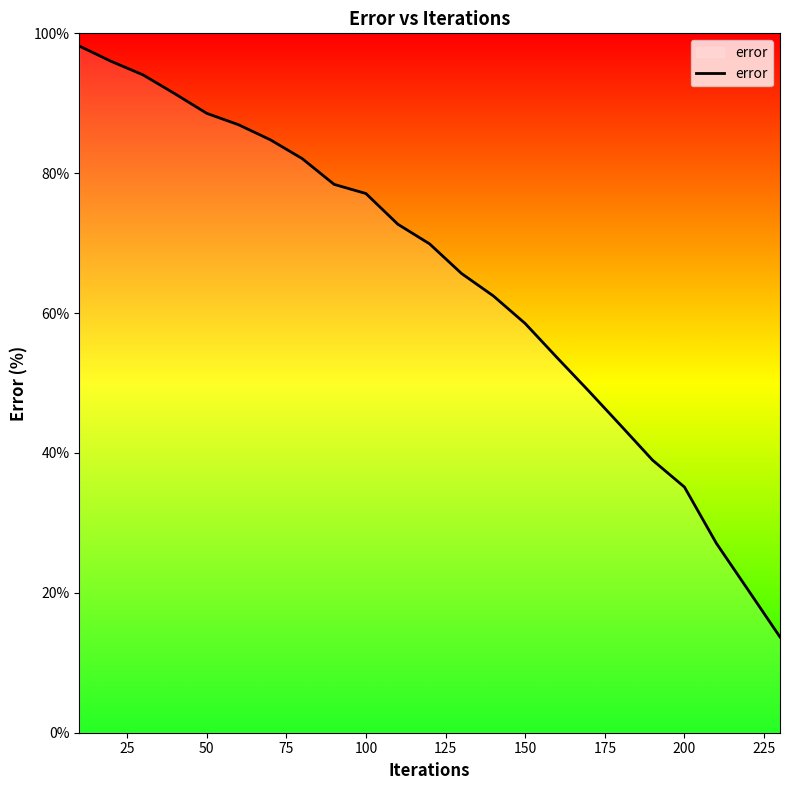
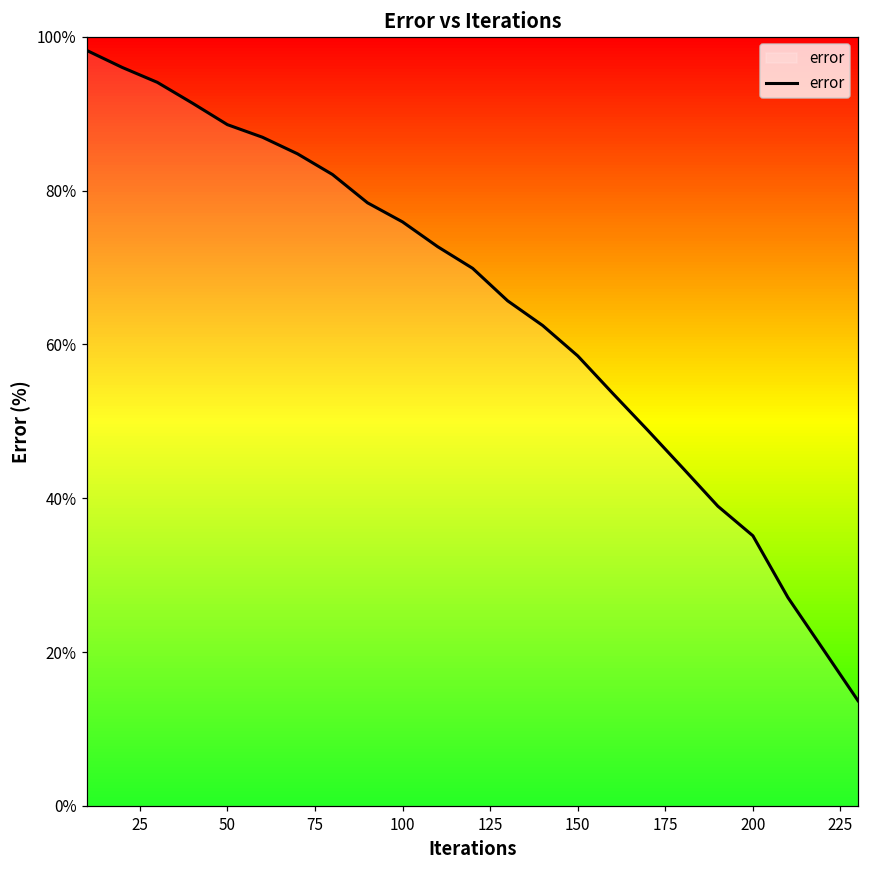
100: 77% -> 76%
